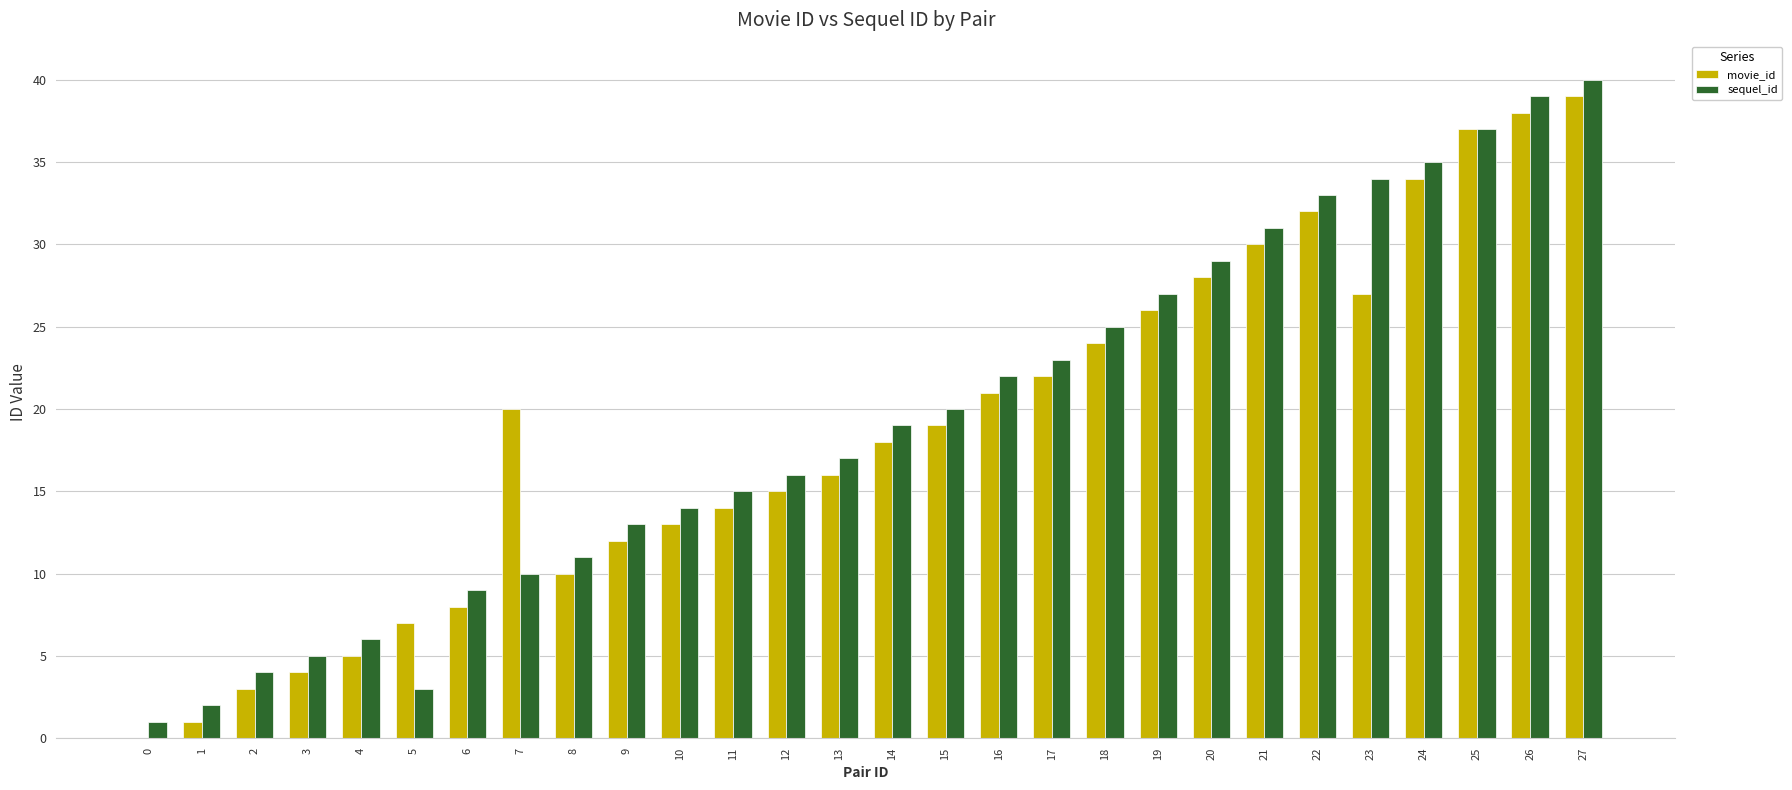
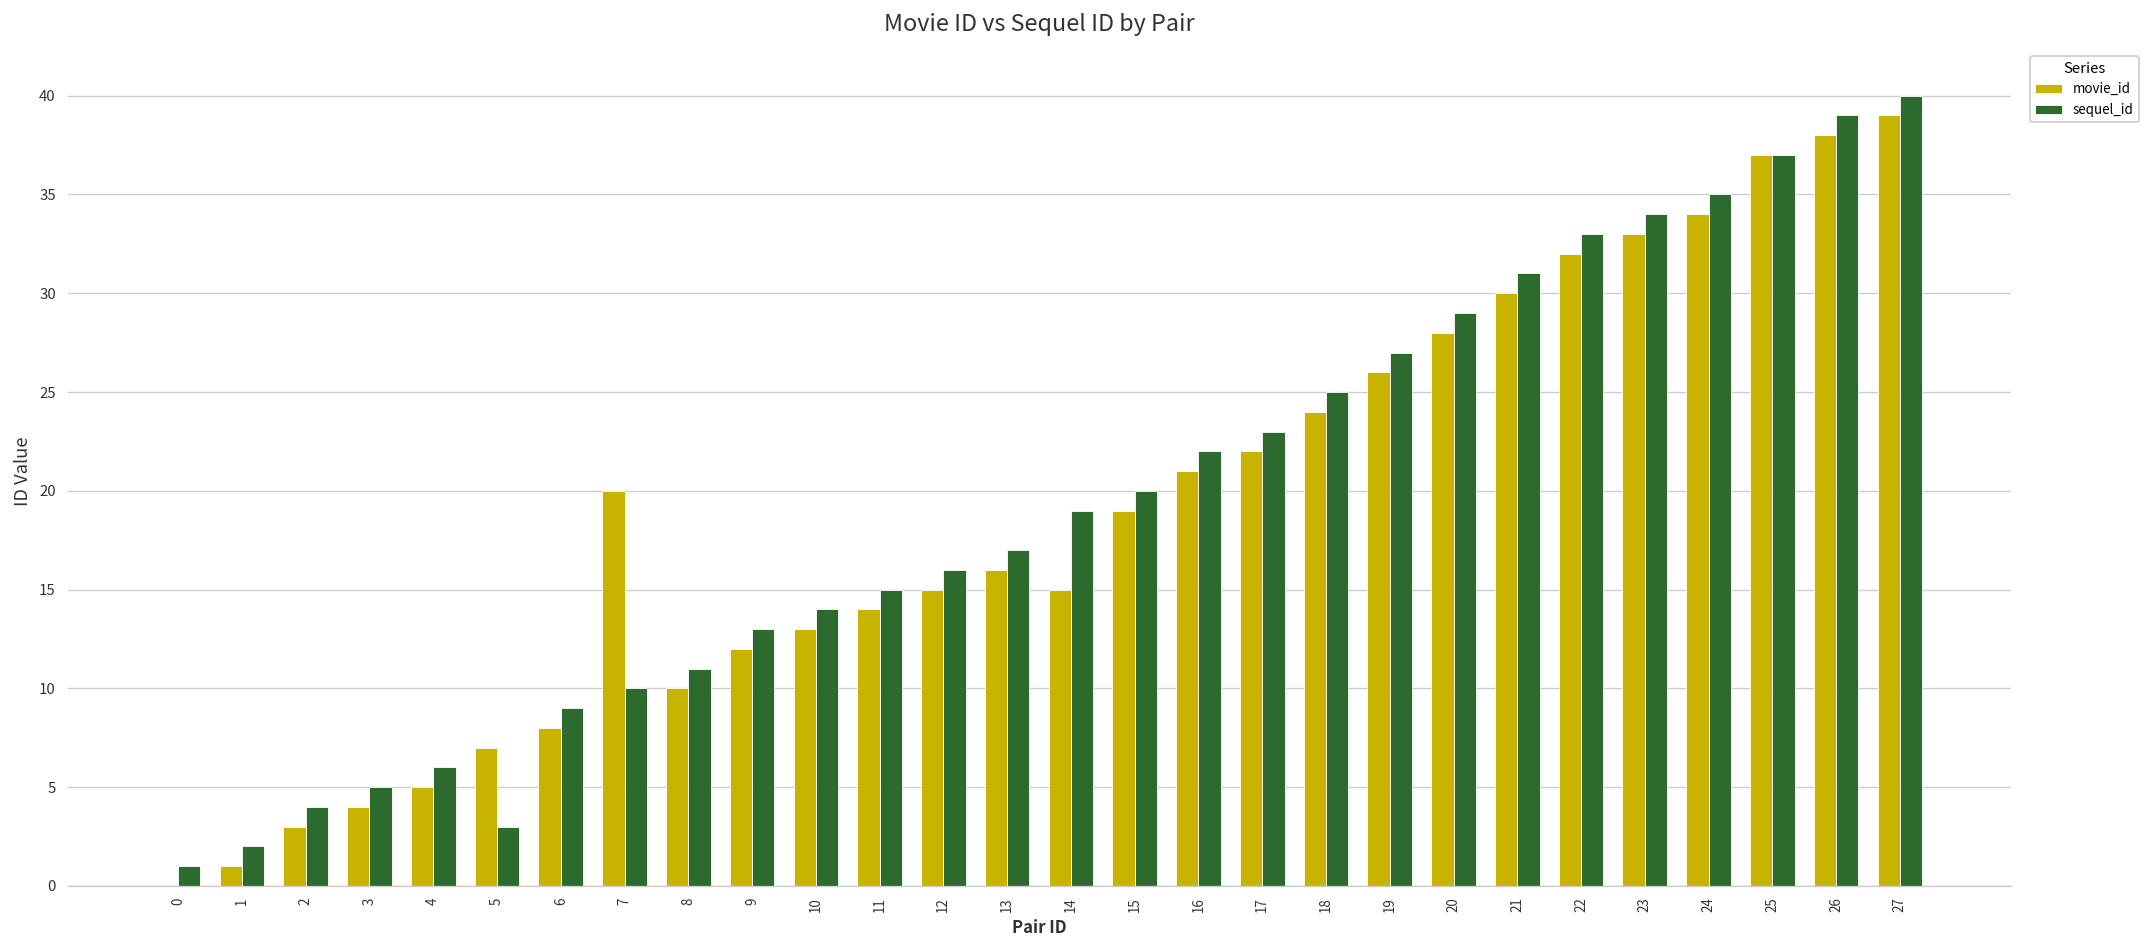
movie_id, 14: 18 -> 15
movie_id, 23: 27 -> 33
